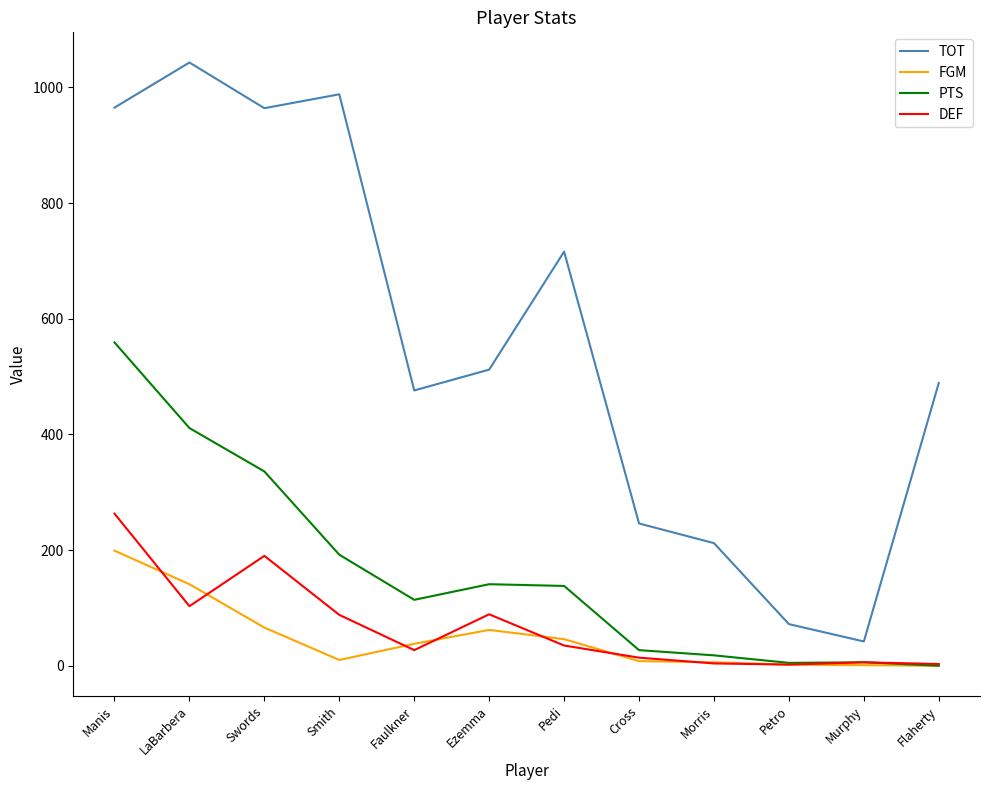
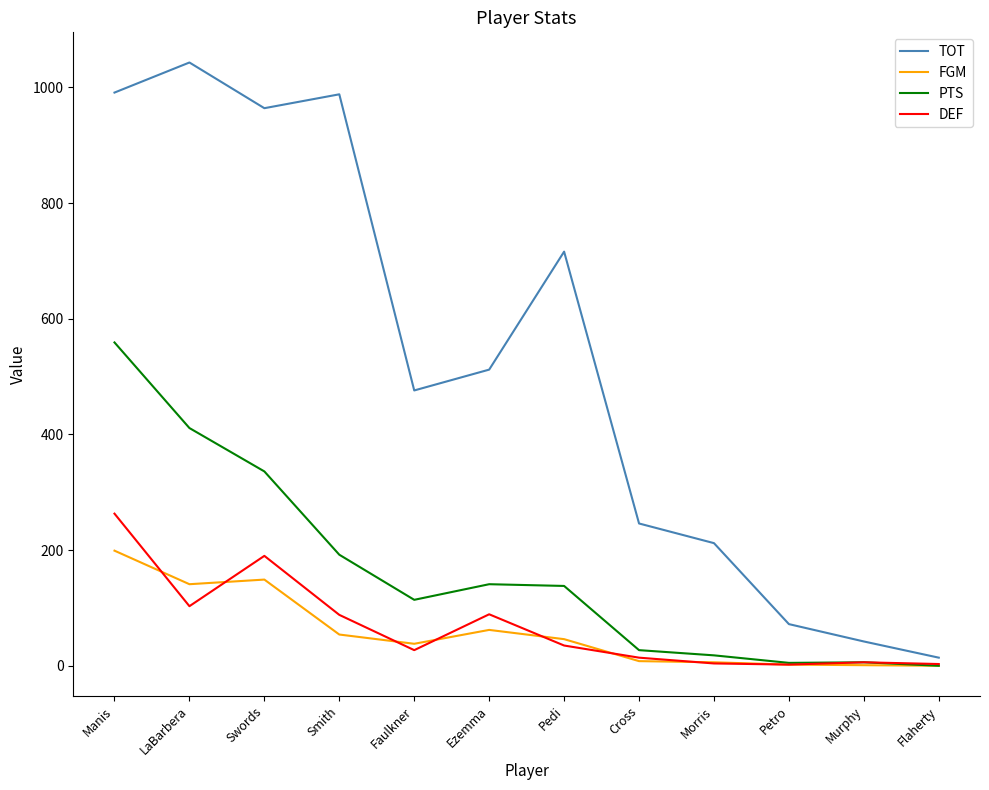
TOT, Manis: 970 -> 990
FGM, Swords: 70 -> 150
FGM, Smith: 10 -> 50
TOT, Flaherty: 490 -> 10
